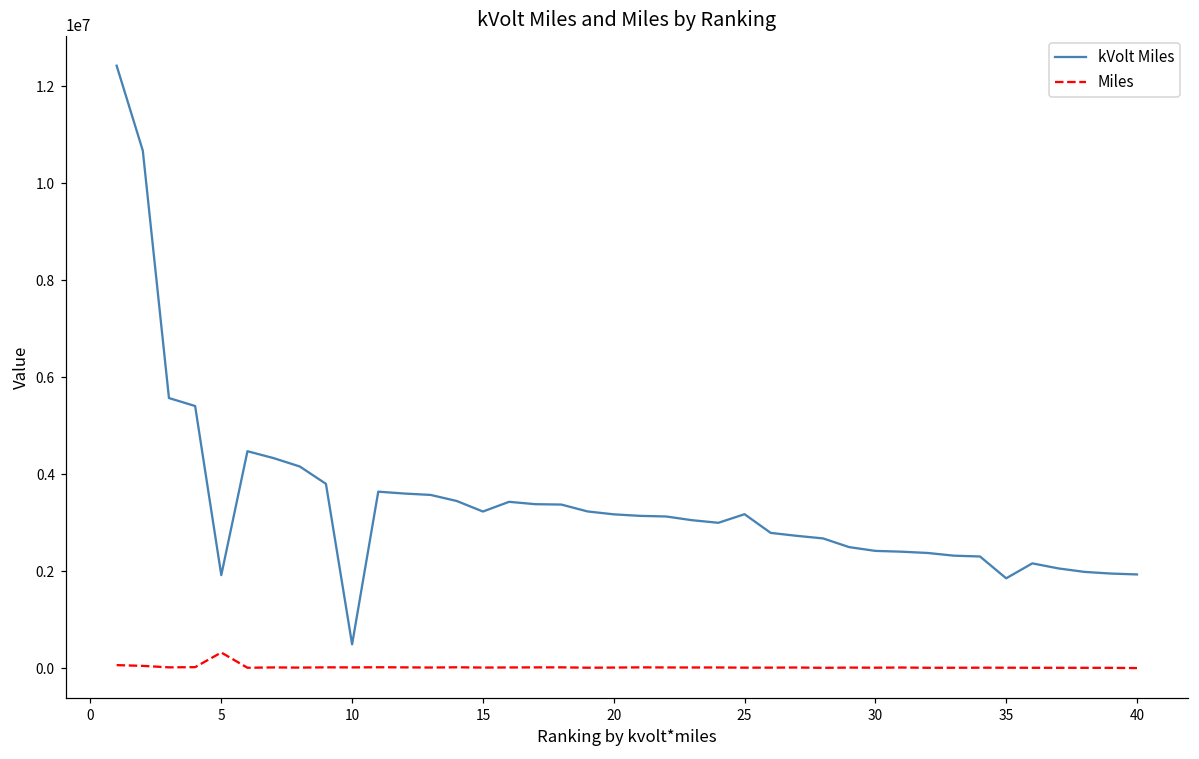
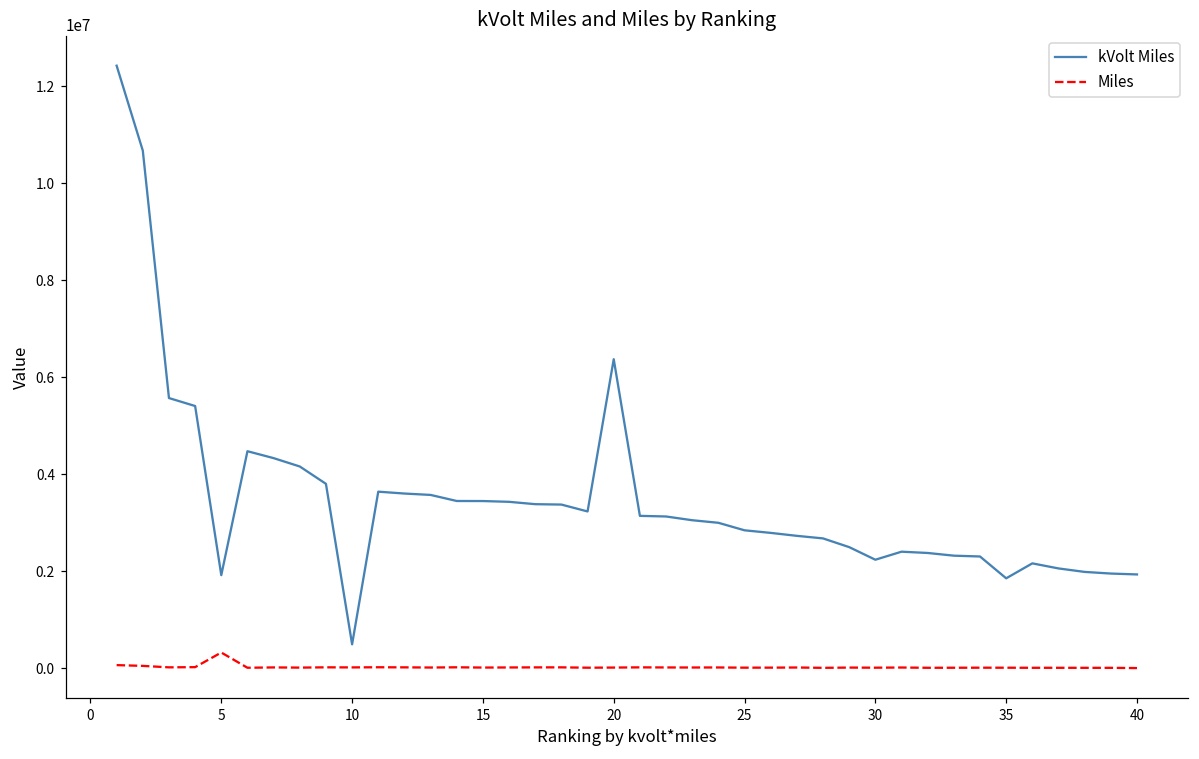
kVolt Miles, 15: 3200000 -> 3400000
kVolt Miles, 20: 3200000 -> 6400000
kVolt Miles, 25: 3200000 -> 2800000
kVolt Miles, 30: 2400000 -> 2200000
